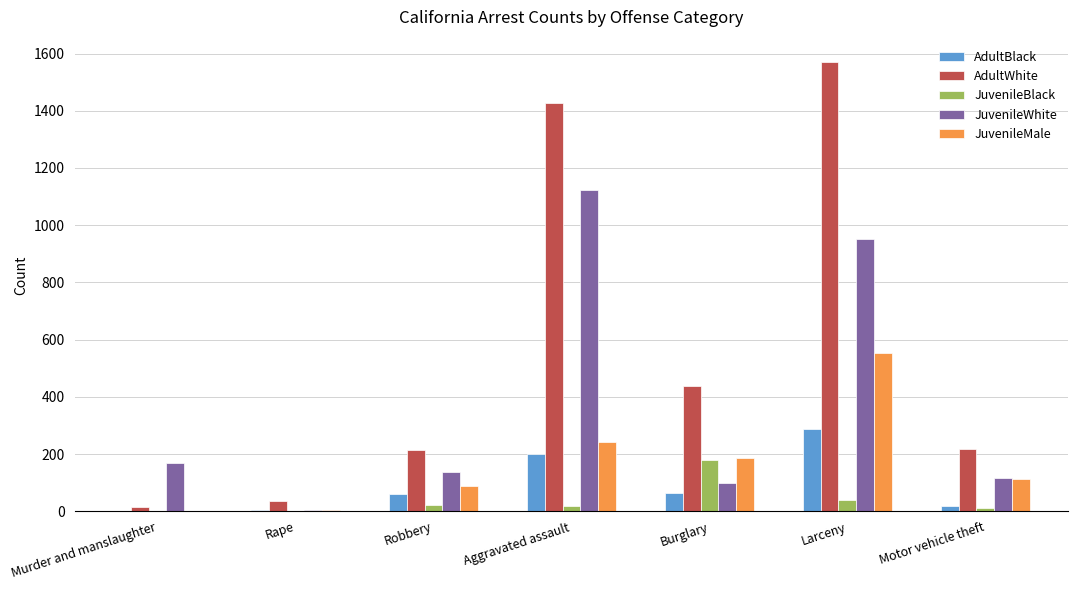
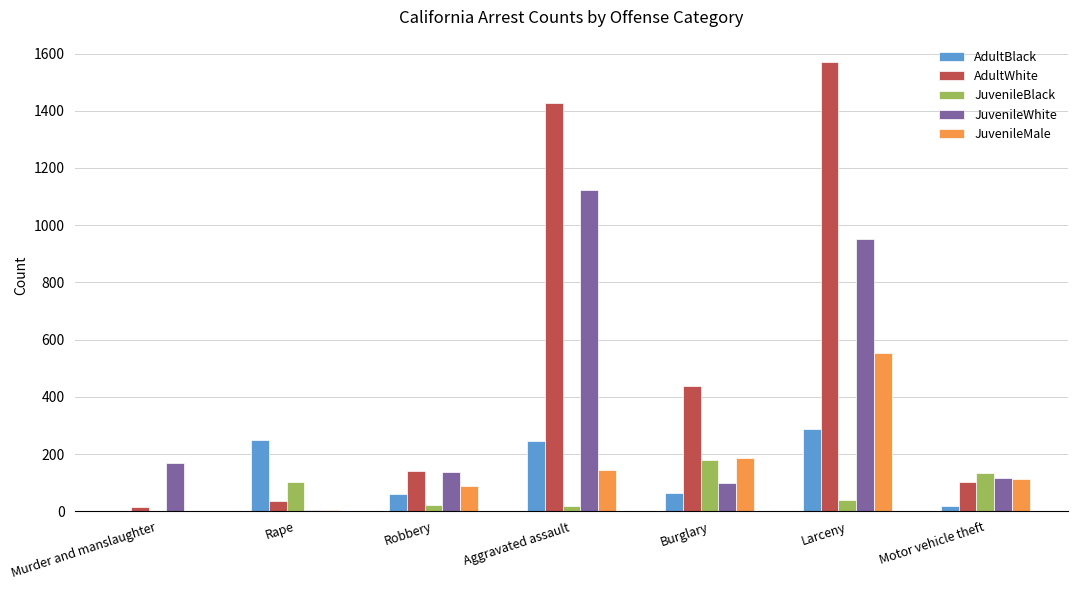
AdultBlack, Rape: 10 -> 250
JuvenileBlack, Rape: 0 -> 100
AdultWhite, Robbery: 210 -> 140
AdultBlack, Aggravated assault: 200 -> 250
JuvenileMale, Aggravated assault: 240 -> 150
AdultWhite, Motor vehicle theft: 220 -> 100
JuvenileBlack, Motor vehicle theft: 10 -> 130
